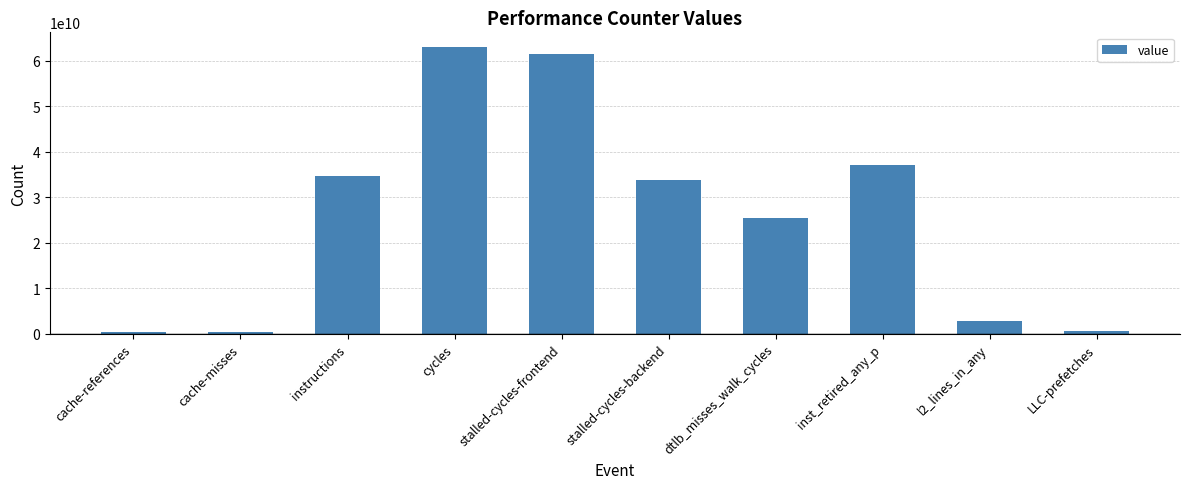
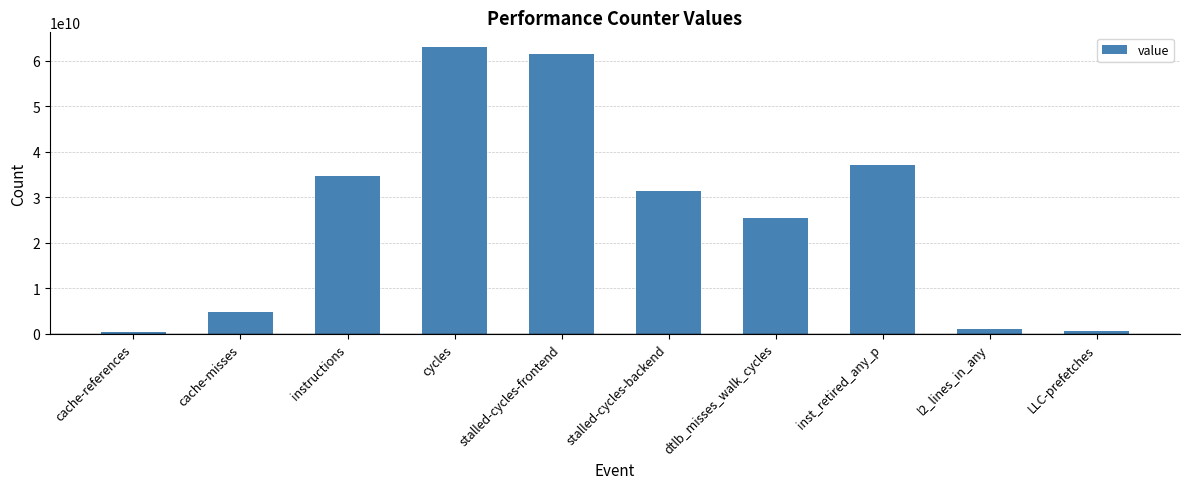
cache-misses: 0 -> 5000000000
stalled-cycles-backend: 34000000000 -> 31000000000
l2_lines_in_any: 3000000000 -> 1000000000
